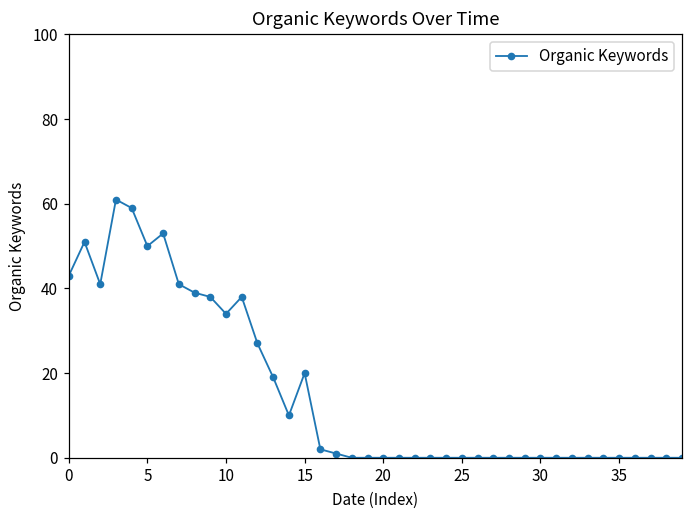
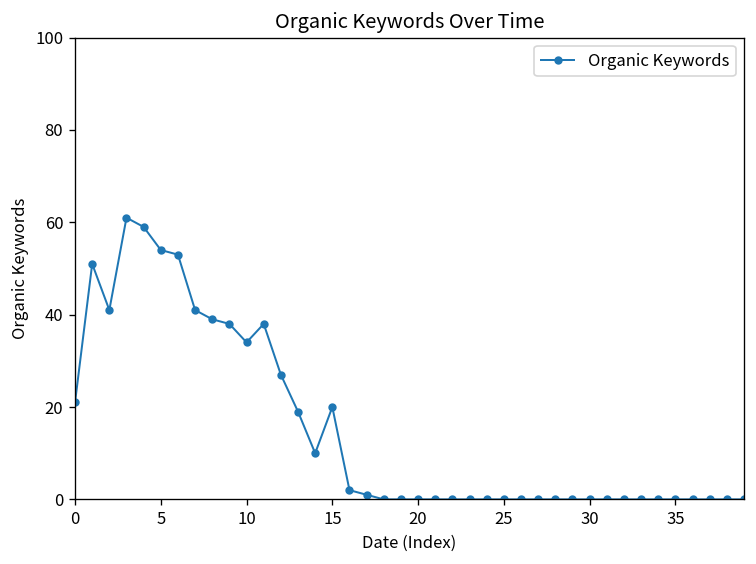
0: 43 -> 21
5: 50 -> 54
